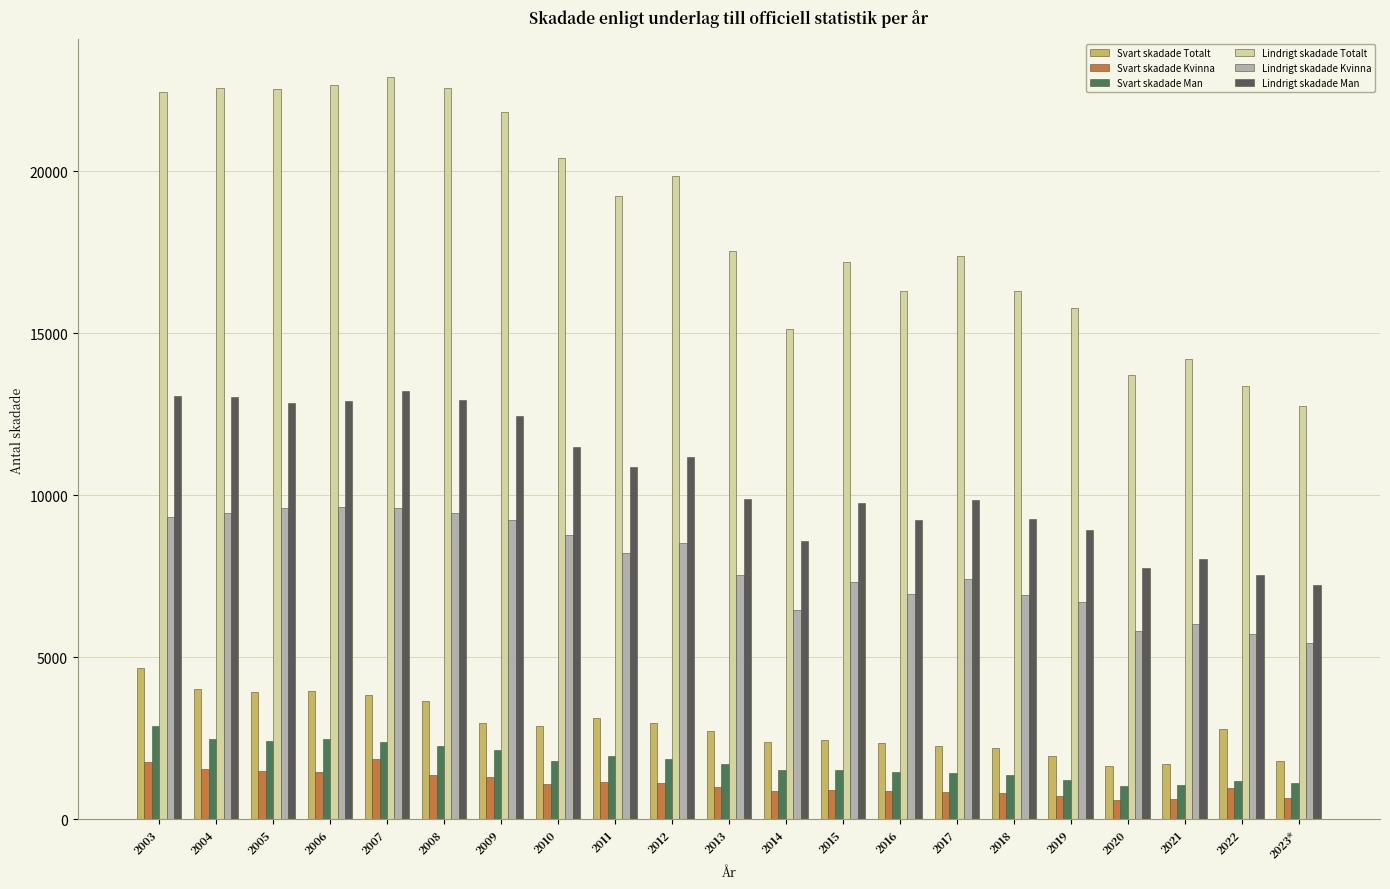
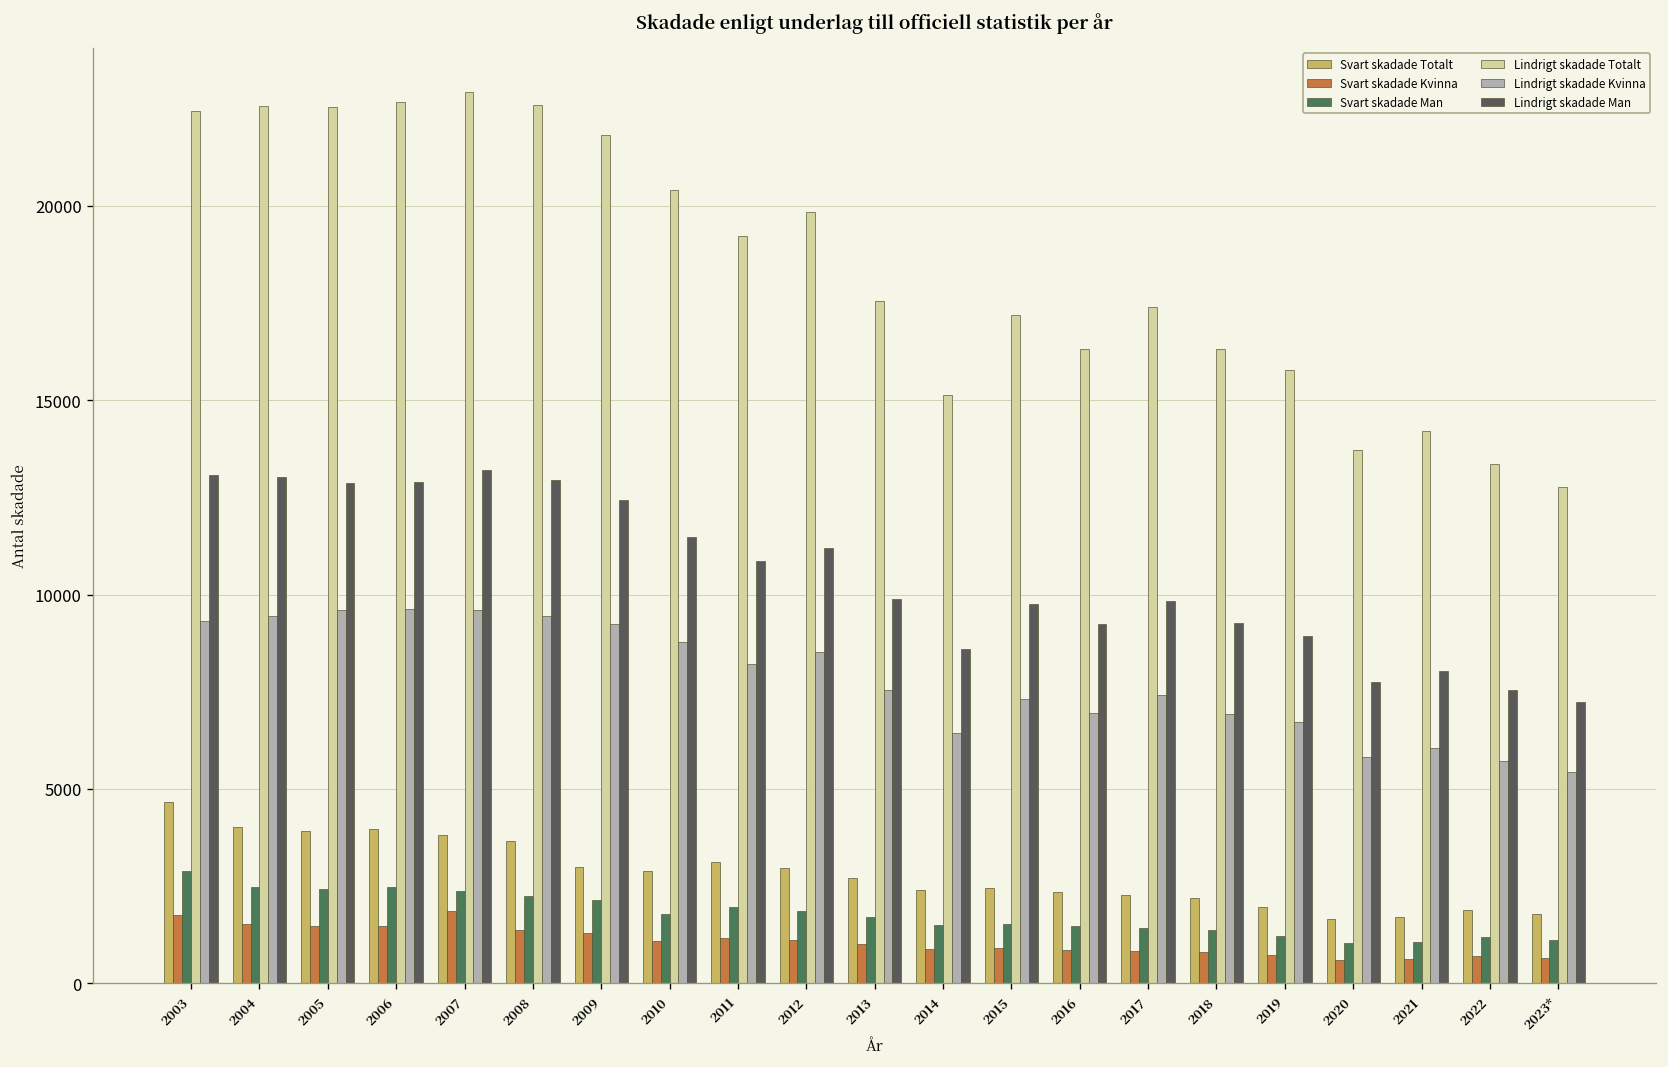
Svart skadade Totalt, 2022: 2800 -> 1900
Svart skadade Kvinna, 2022: 1000 -> 700
